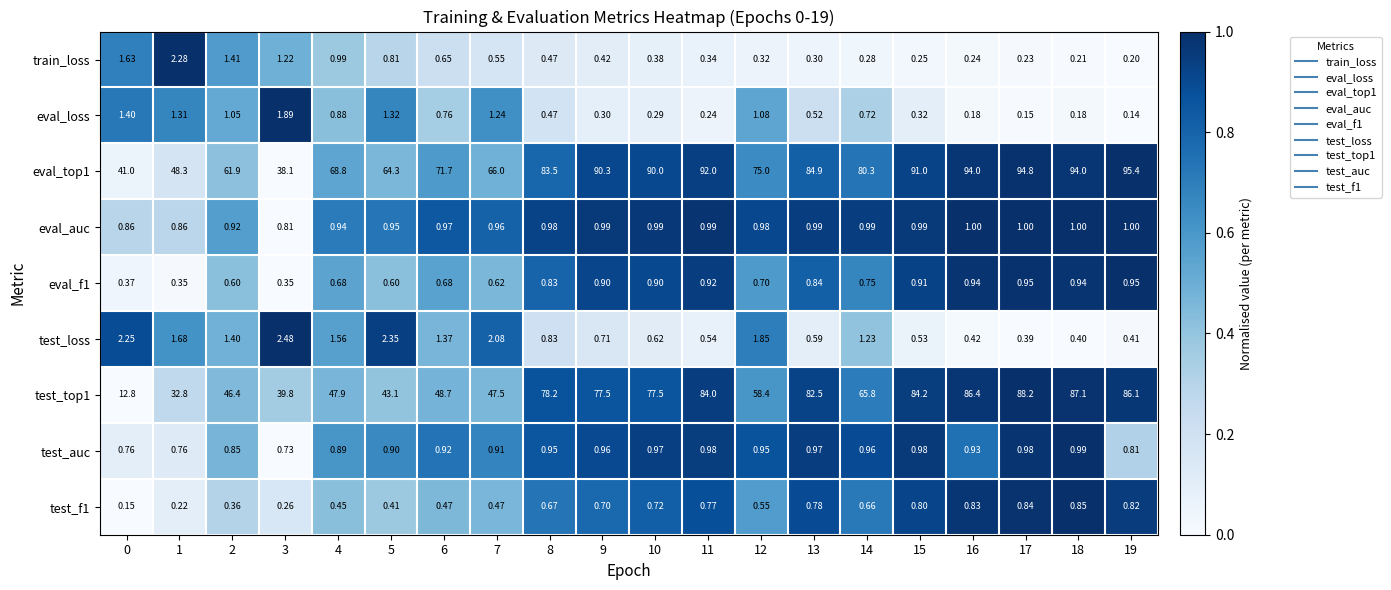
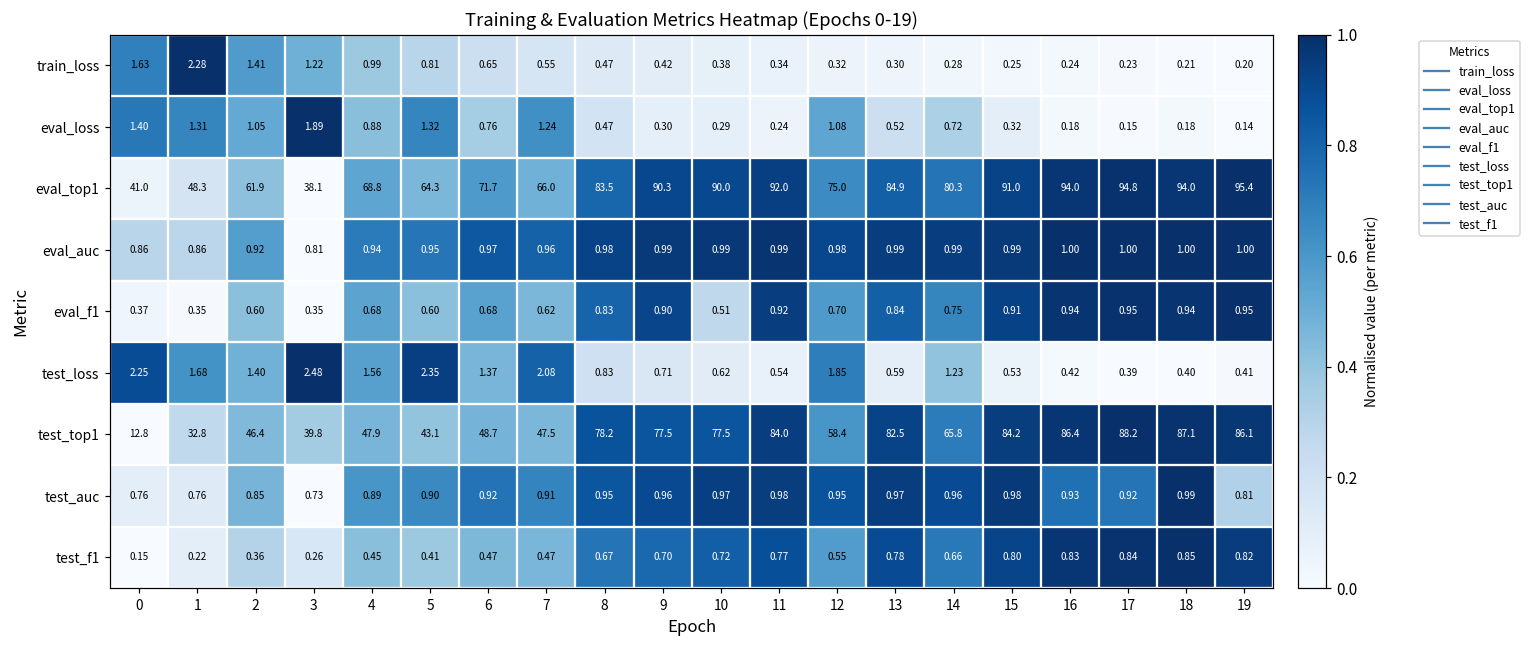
eval_f1, 10: 0.90 -> 0.51
test_auc, 17: 0.98 -> 0.92
